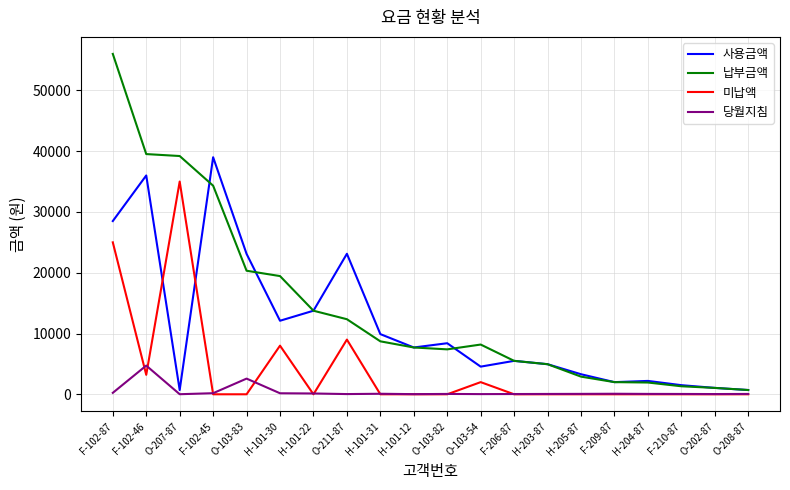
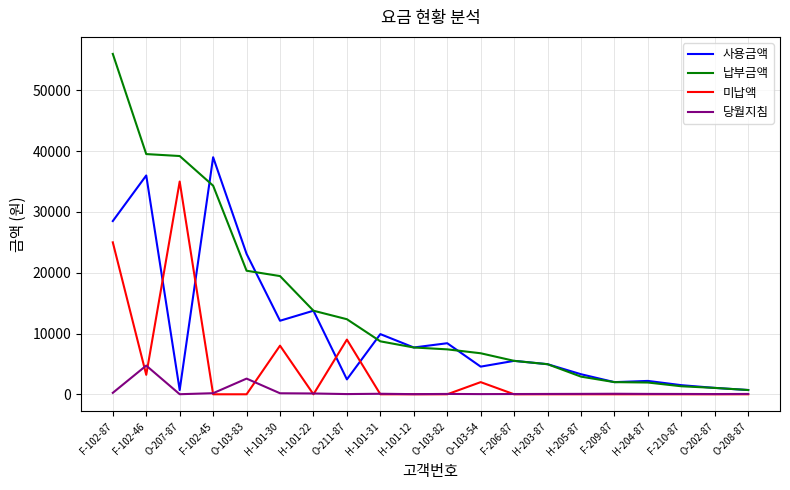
사용금액, O-211-87: 23000 -> 2000
납부금액, O-103-54: 8000 -> 7000
